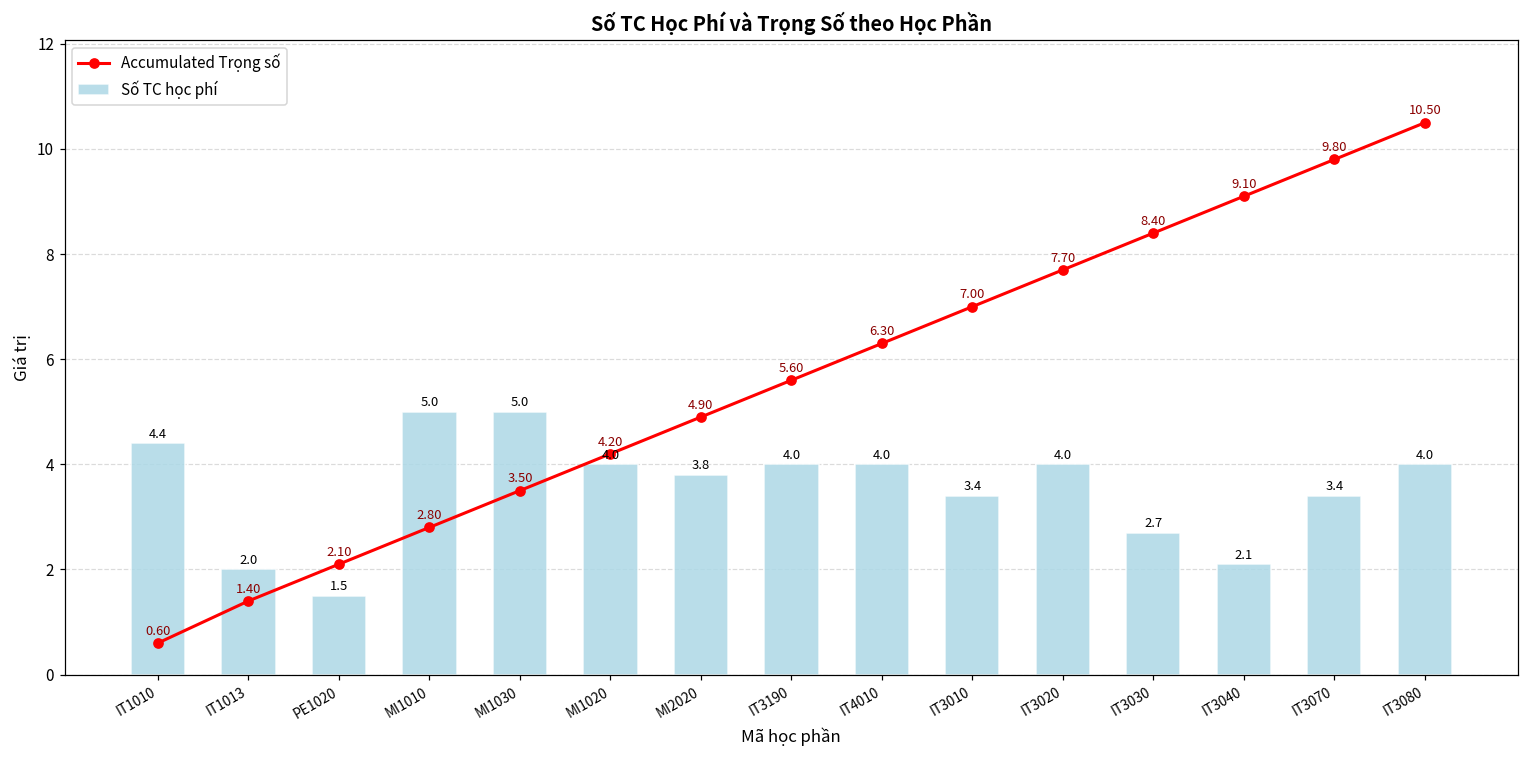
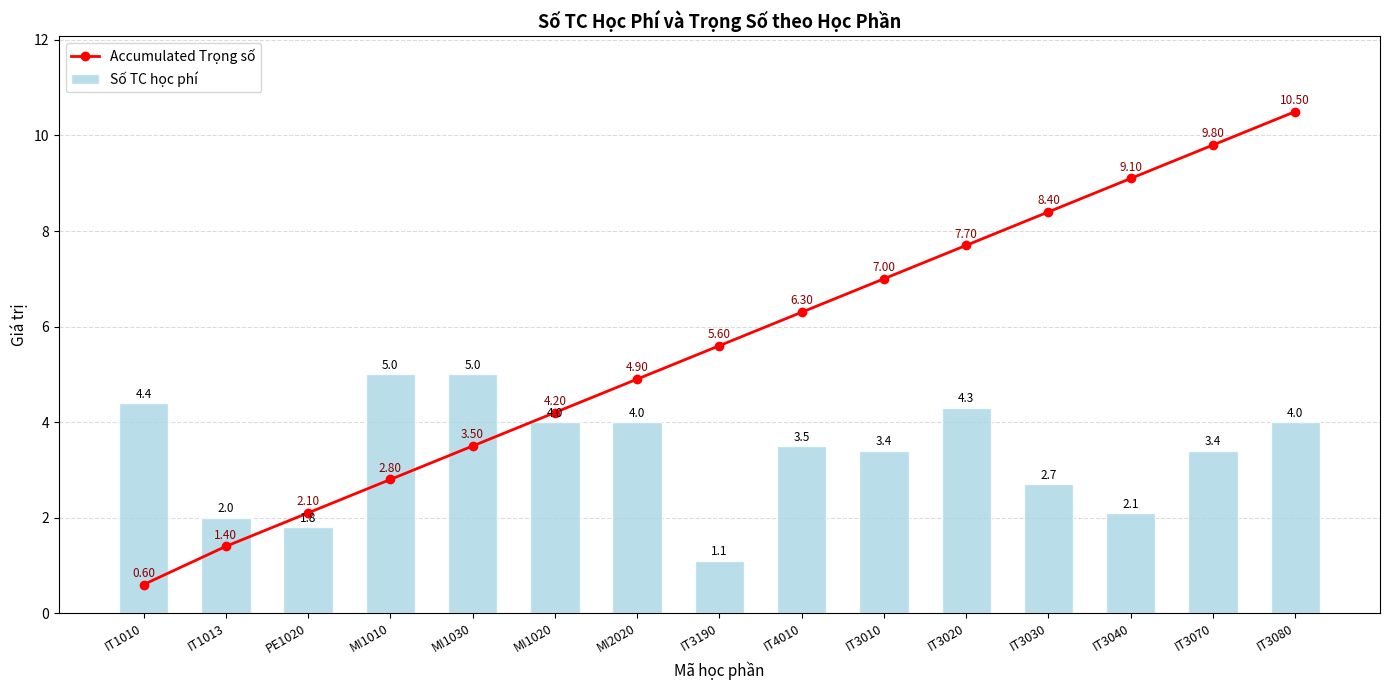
Số TC học phí, PE1020: 1.5 -> 1.8
Số TC học phí, MI2020: 3.8 -> 4.0
Số TC học phí, IT3190: 4.0 -> 1.1
Số TC học phí, IT4010: 4.0 -> 3.5
Số TC học phí, IT3020: 4.0 -> 4.3
